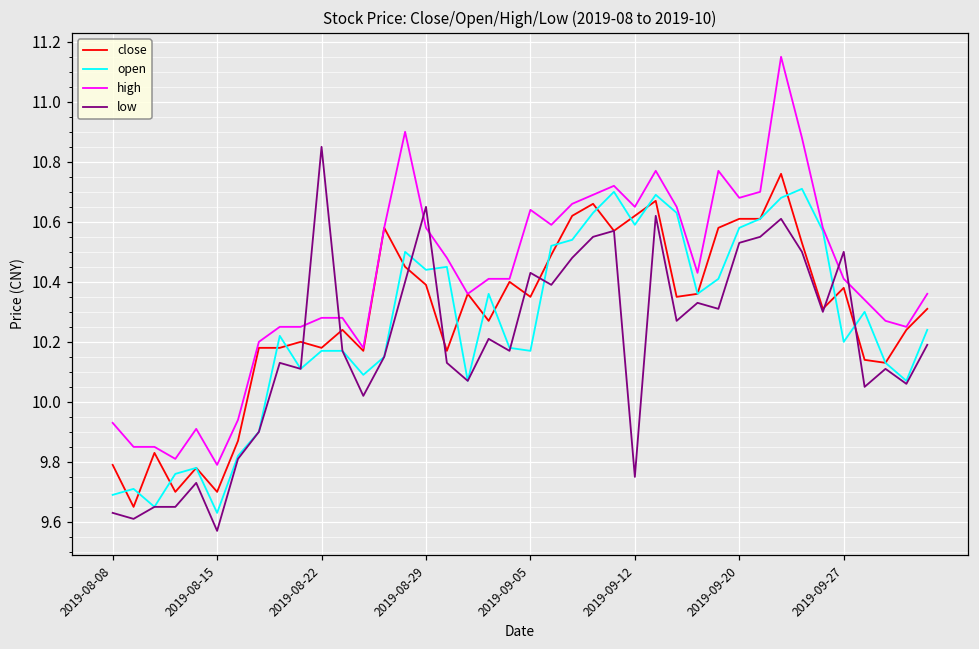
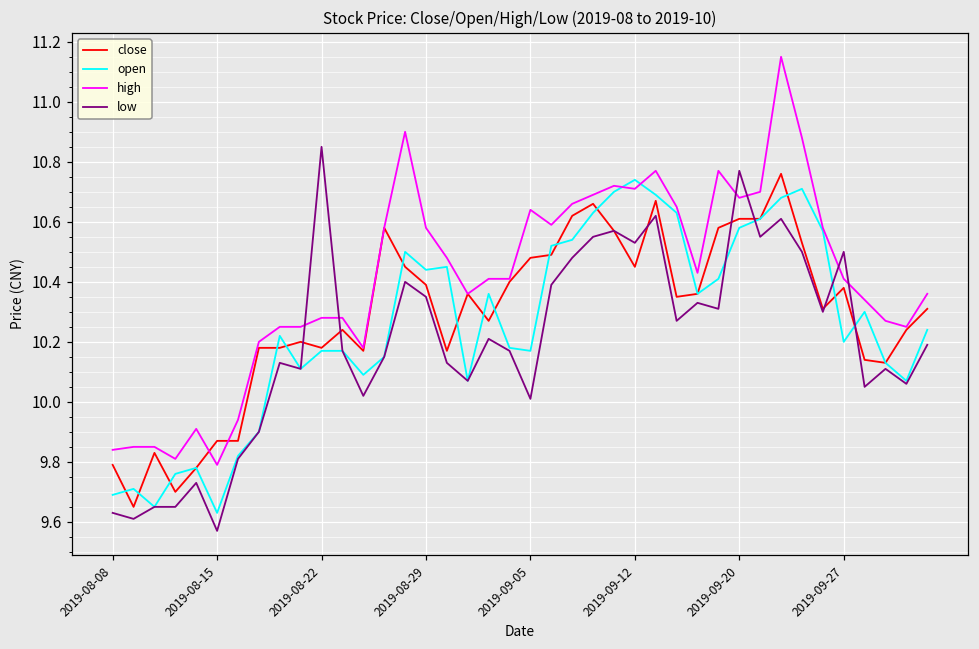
high, 2019-08-08: 9.93 -> 9.84
close, 2019-08-15: 9.70 -> 9.87
low, 2019-08-29: 10.65 -> 10.35
close, 2019-09-05: 10.35 -> 10.48
low, 2019-09-05: 10.43 -> 10.01
close, 2019-09-12: 10.62 -> 10.45
open, 2019-09-12: 10.59 -> 10.74
high, 2019-09-12: 10.65 -> 10.71
low, 2019-09-12: 9.75 -> 10.53
low, 2019-09-20: 10.53 -> 10.77
